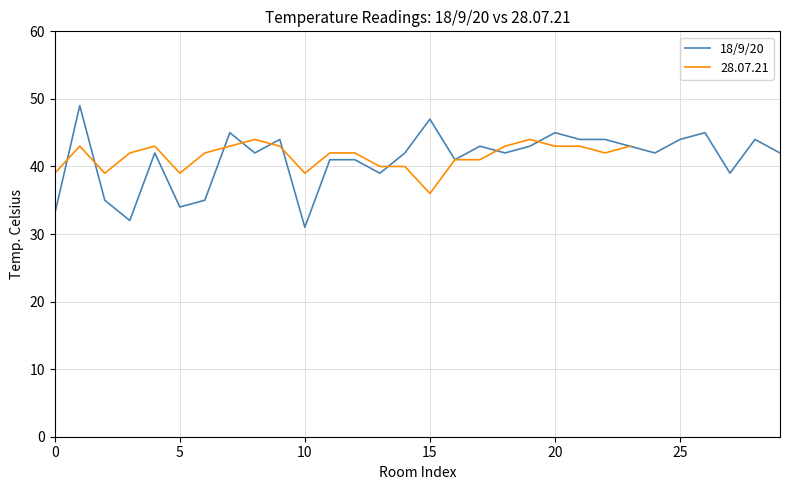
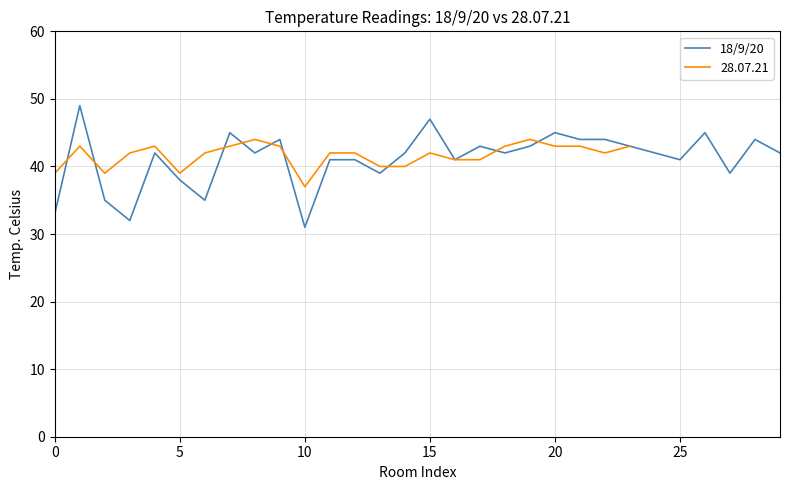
18/9/20, 5: 34 -> 38
28.07.21, 10: 39 -> 37
28.07.21, 15: 36 -> 42
18/9/20, 25: 44 -> 41
